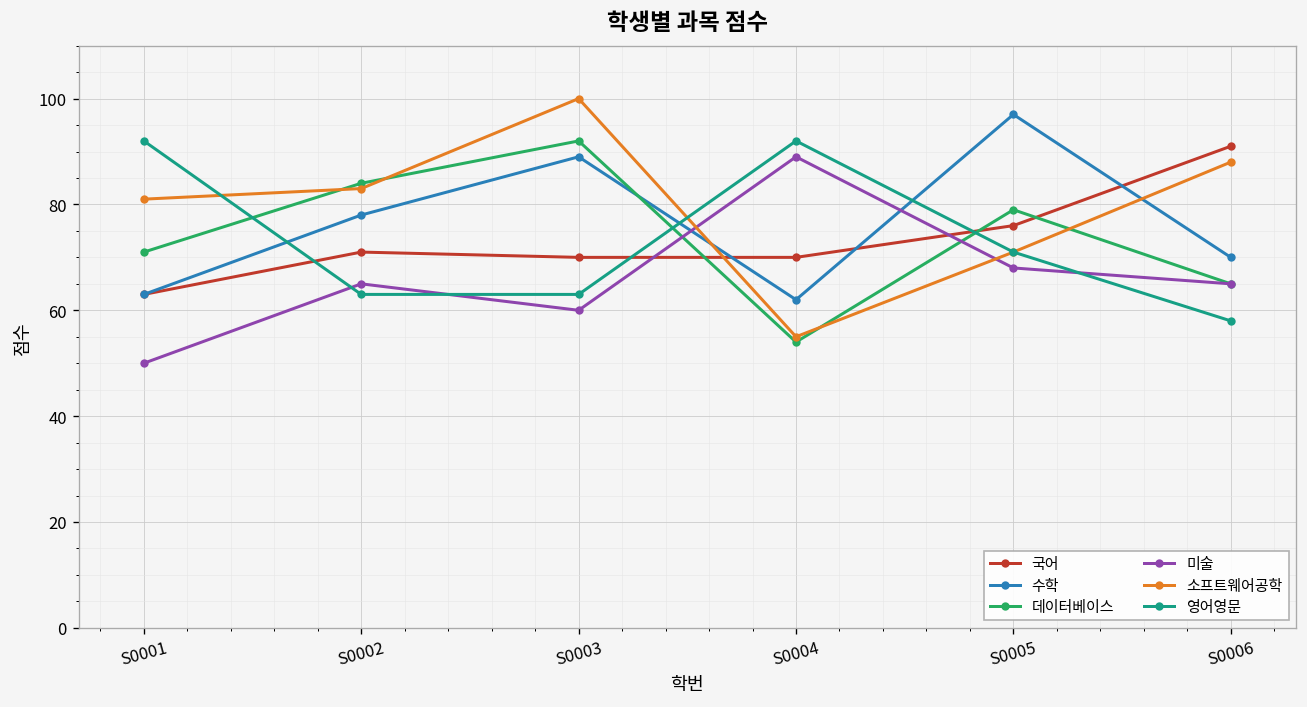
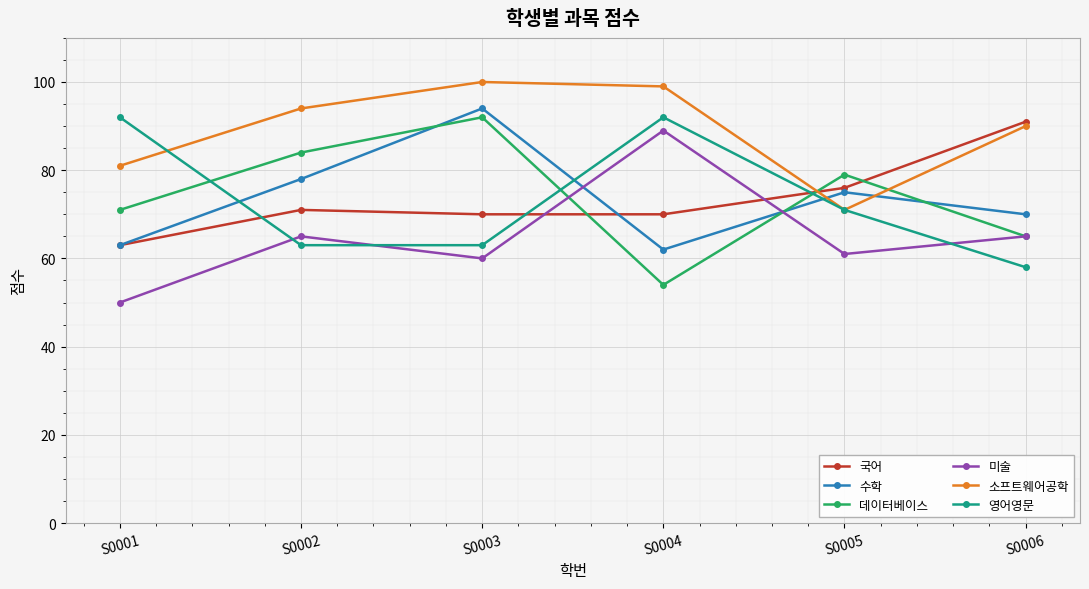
소프트웨어공학, S0002: 83 -> 94
수학, S0003: 89 -> 94
소프트웨어공학, S0004: 55 -> 99
수학, S0005: 97 -> 75
미술, S0005: 68 -> 61
소프트웨어공학, S0006: 88 -> 90
